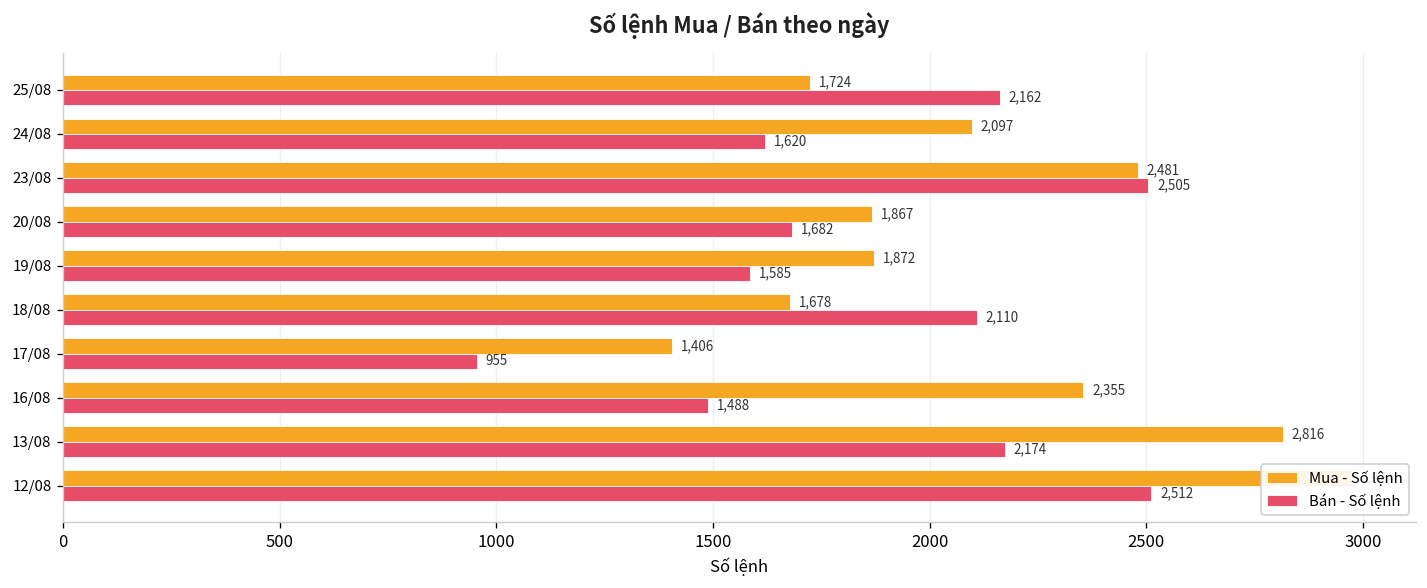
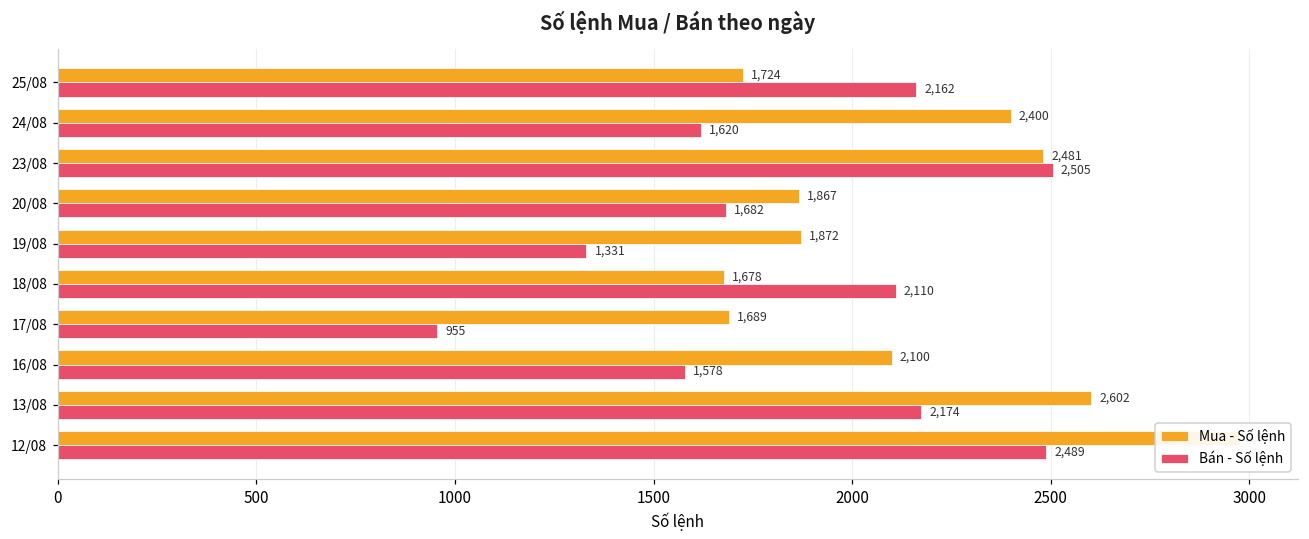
Mua - Số lệnh, 24/08: 2,097 -> 2,400
Bán - Số lệnh, 19/08: 1,585 -> 1,331
Mua - Số lệnh, 17/08: 1,406 -> 1,689
Mua - Số lệnh, 16/08: 2,355 -> 2,100
Bán - Số lệnh, 16/08: 1,488 -> 1,578
Mua - Số lệnh, 13/08: 2,816 -> 2,602
Bán - Số lệnh, 12/08: 2,512 -> 2,489
